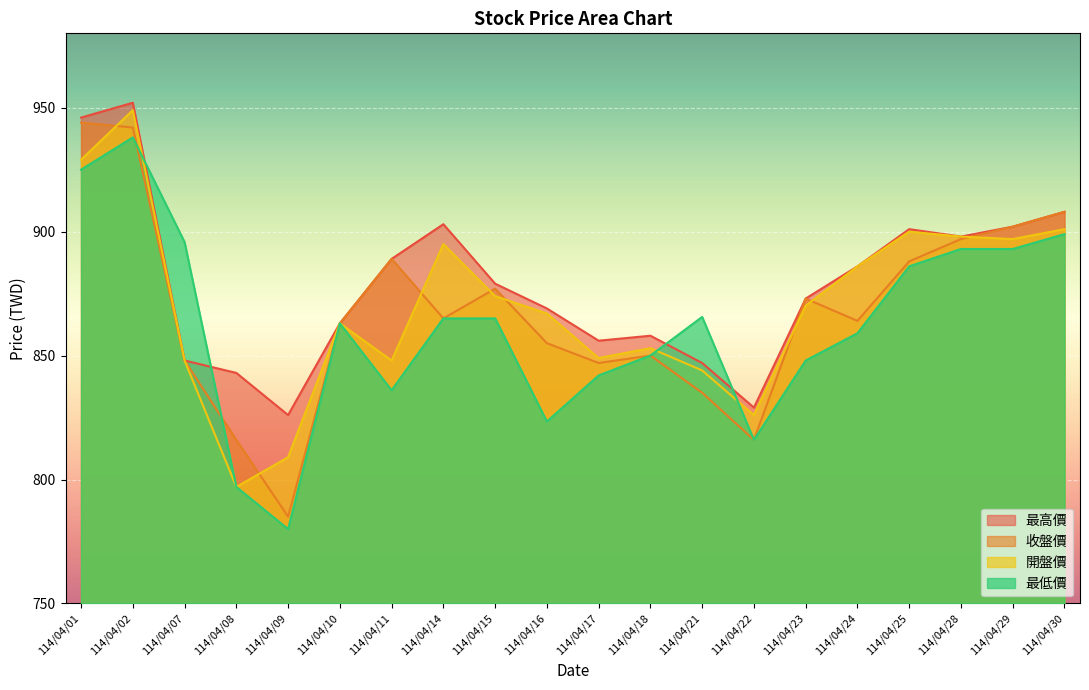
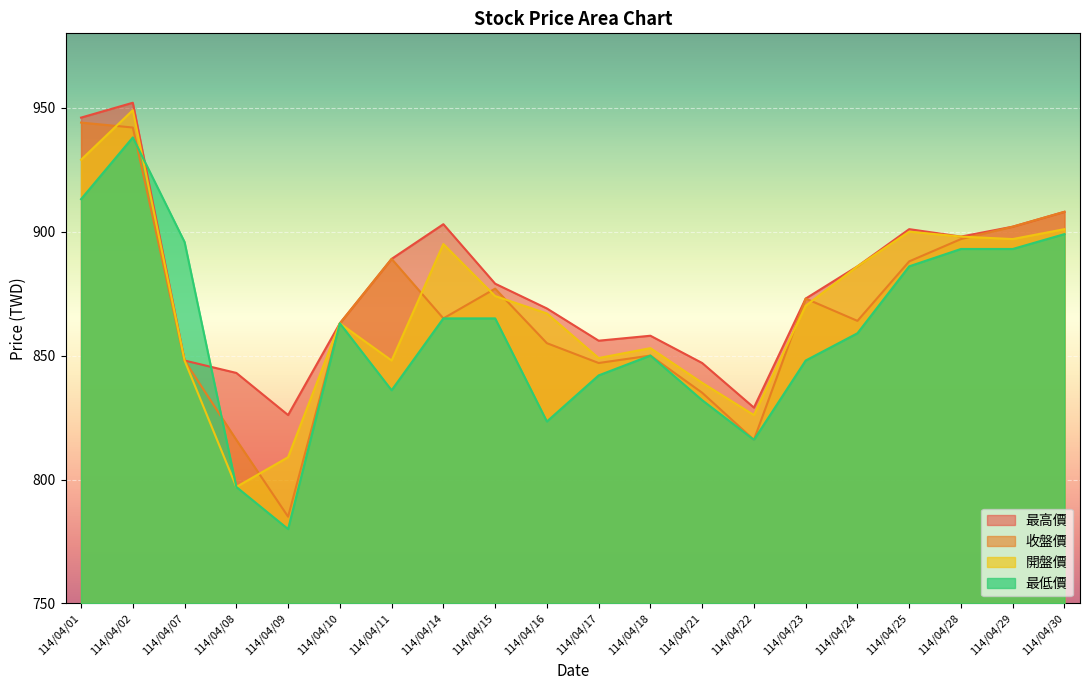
最低價, 114/04/01: 925 -> 913
開盤價, 114/04/21: 844 -> 839
最低價, 114/04/21: 866 -> 832
